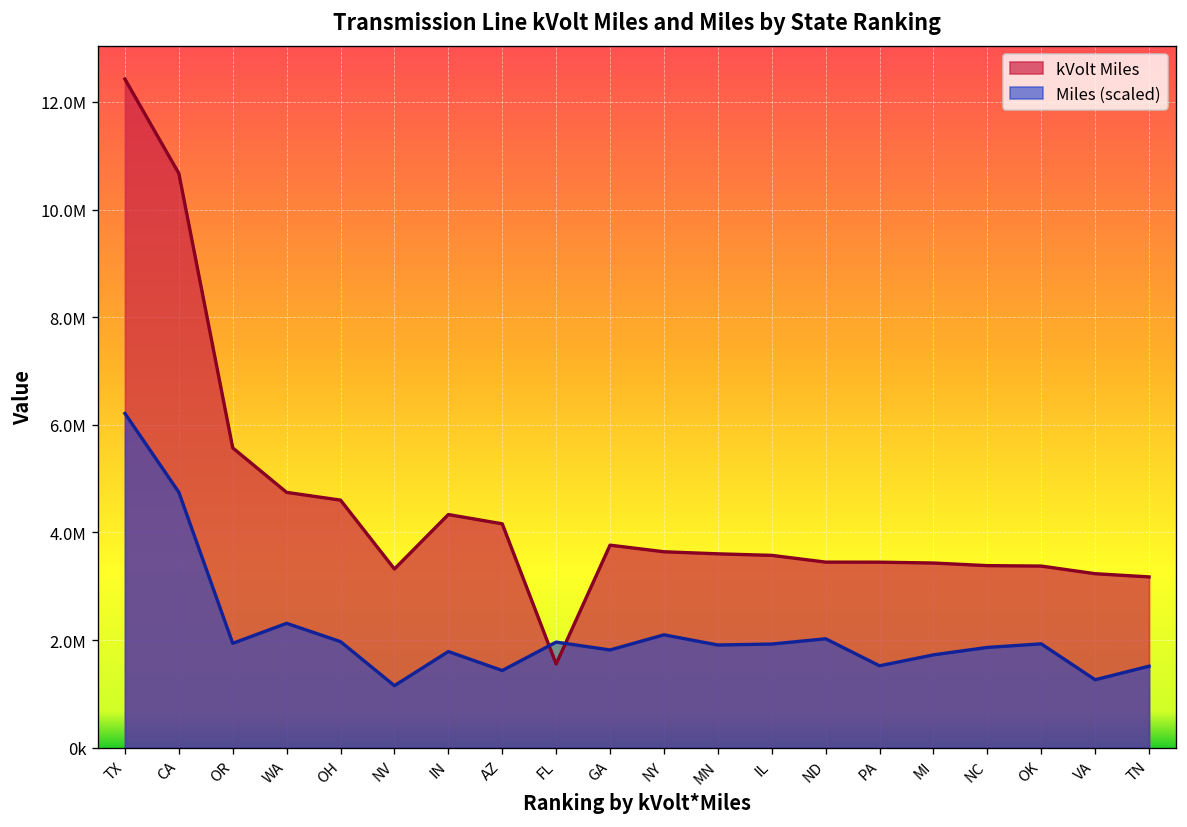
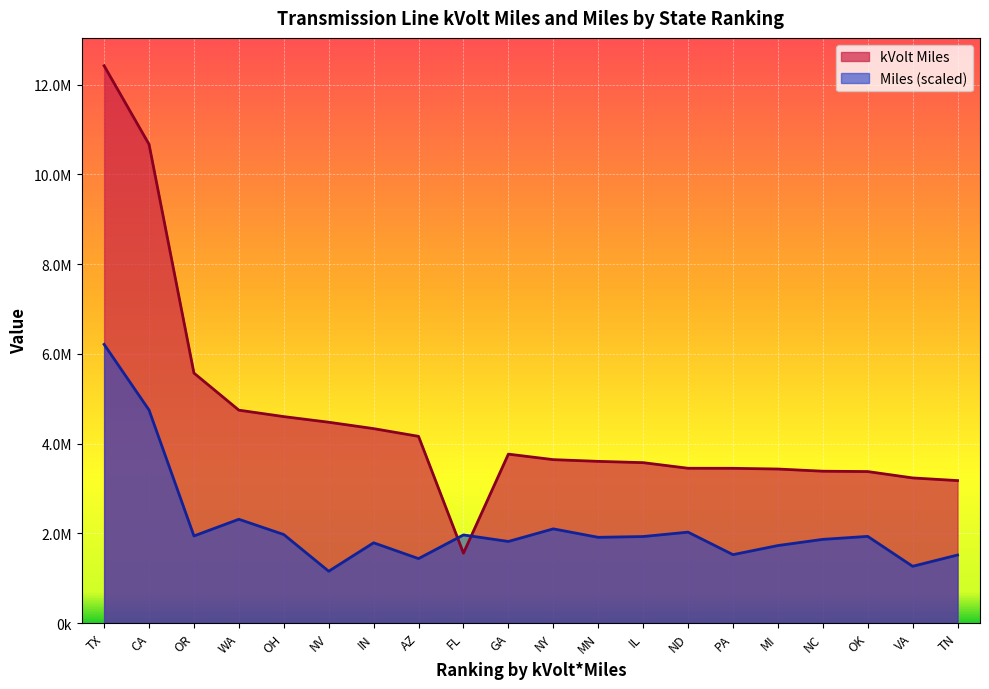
kVolt Miles, NV: 3300000 -> 4500000
